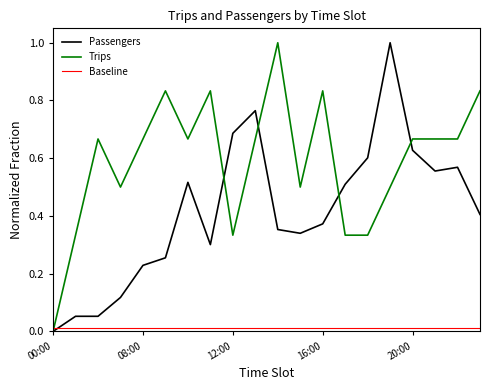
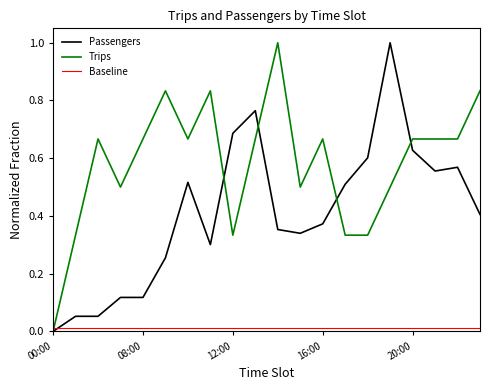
Passengers, 08:00: 0.23 -> 0.12
Trips, 16:00: 0.83 -> 0.67
